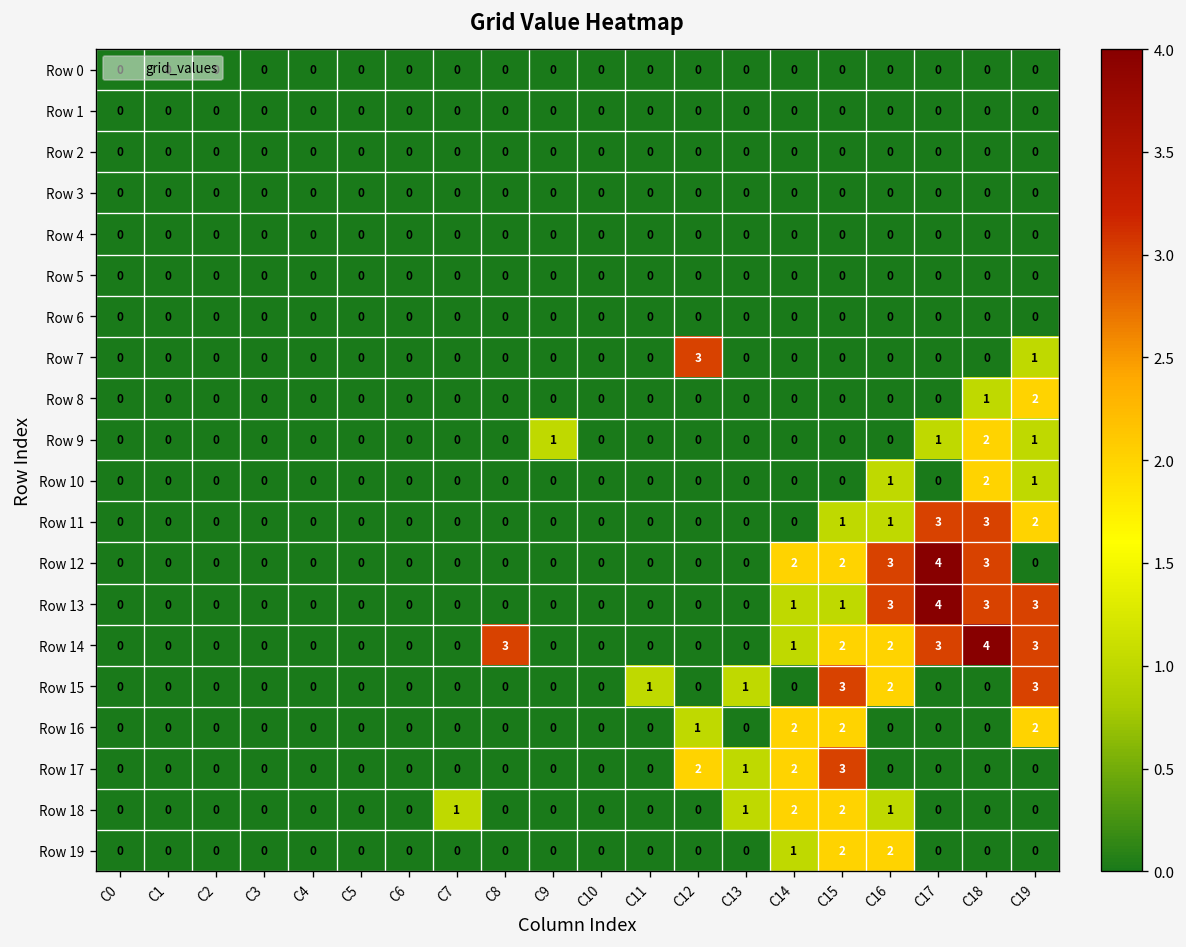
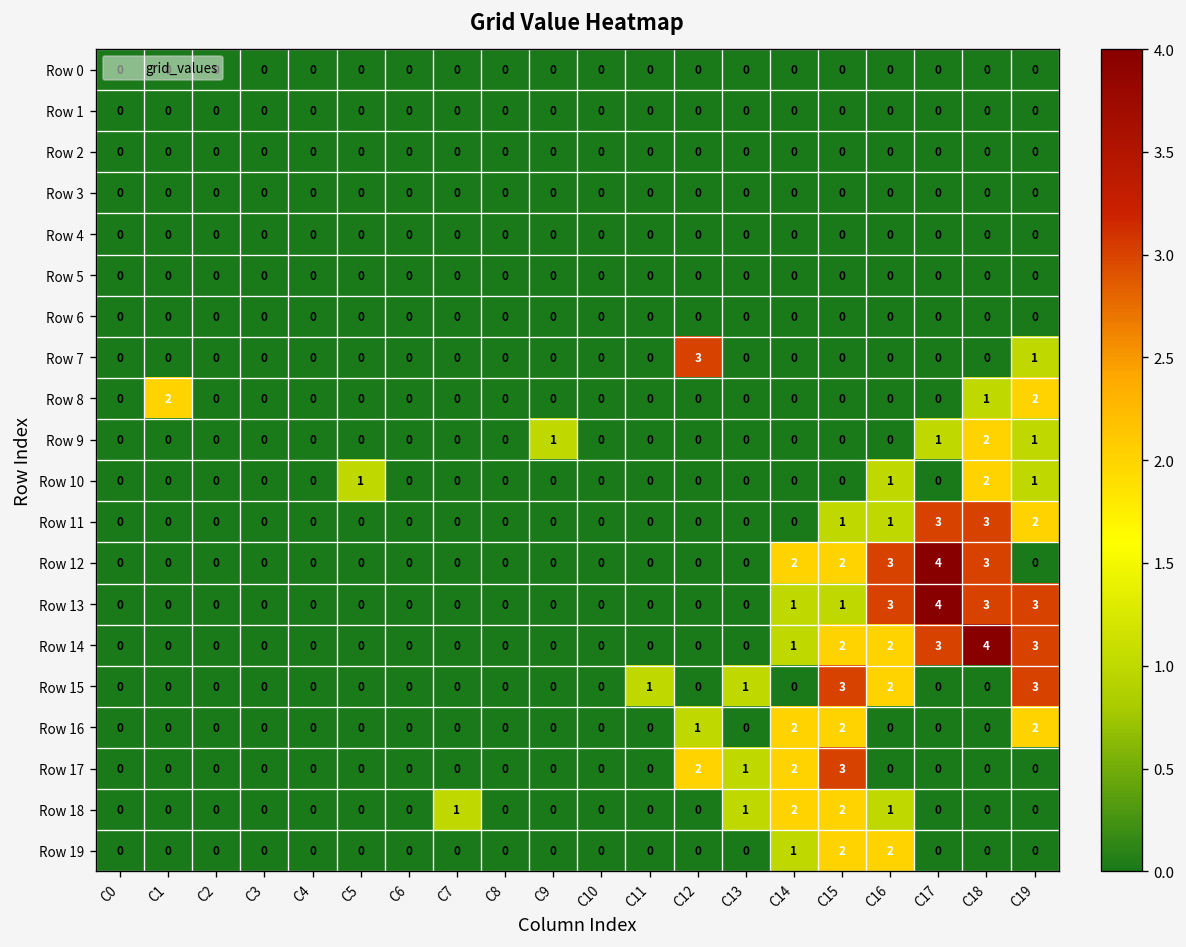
Row 8, C1: 0 -> 2
Row 10, C5: 0 -> 1
Row 14, C8: 3 -> 0
